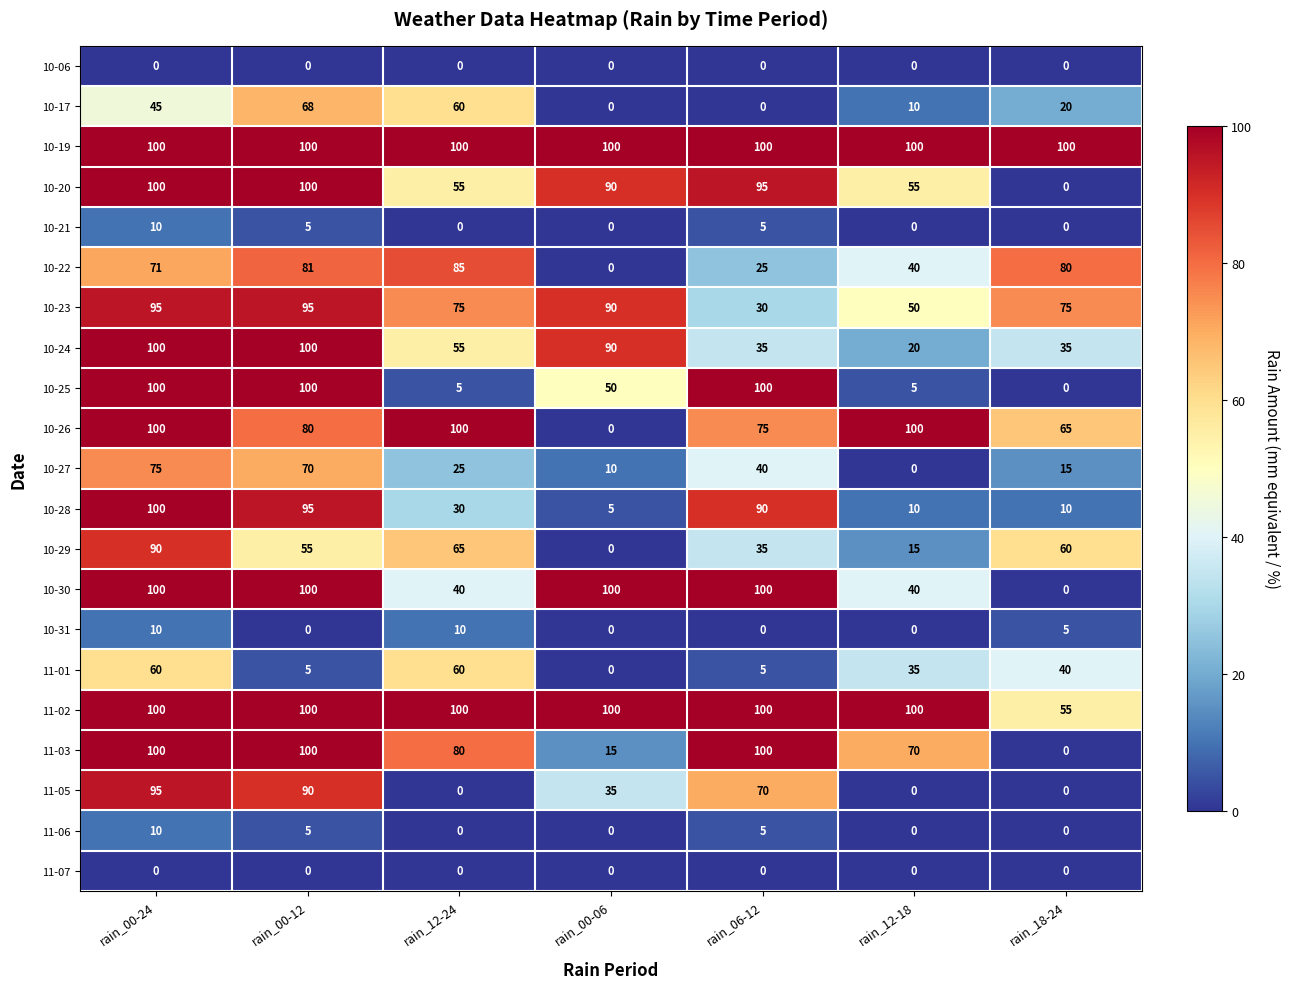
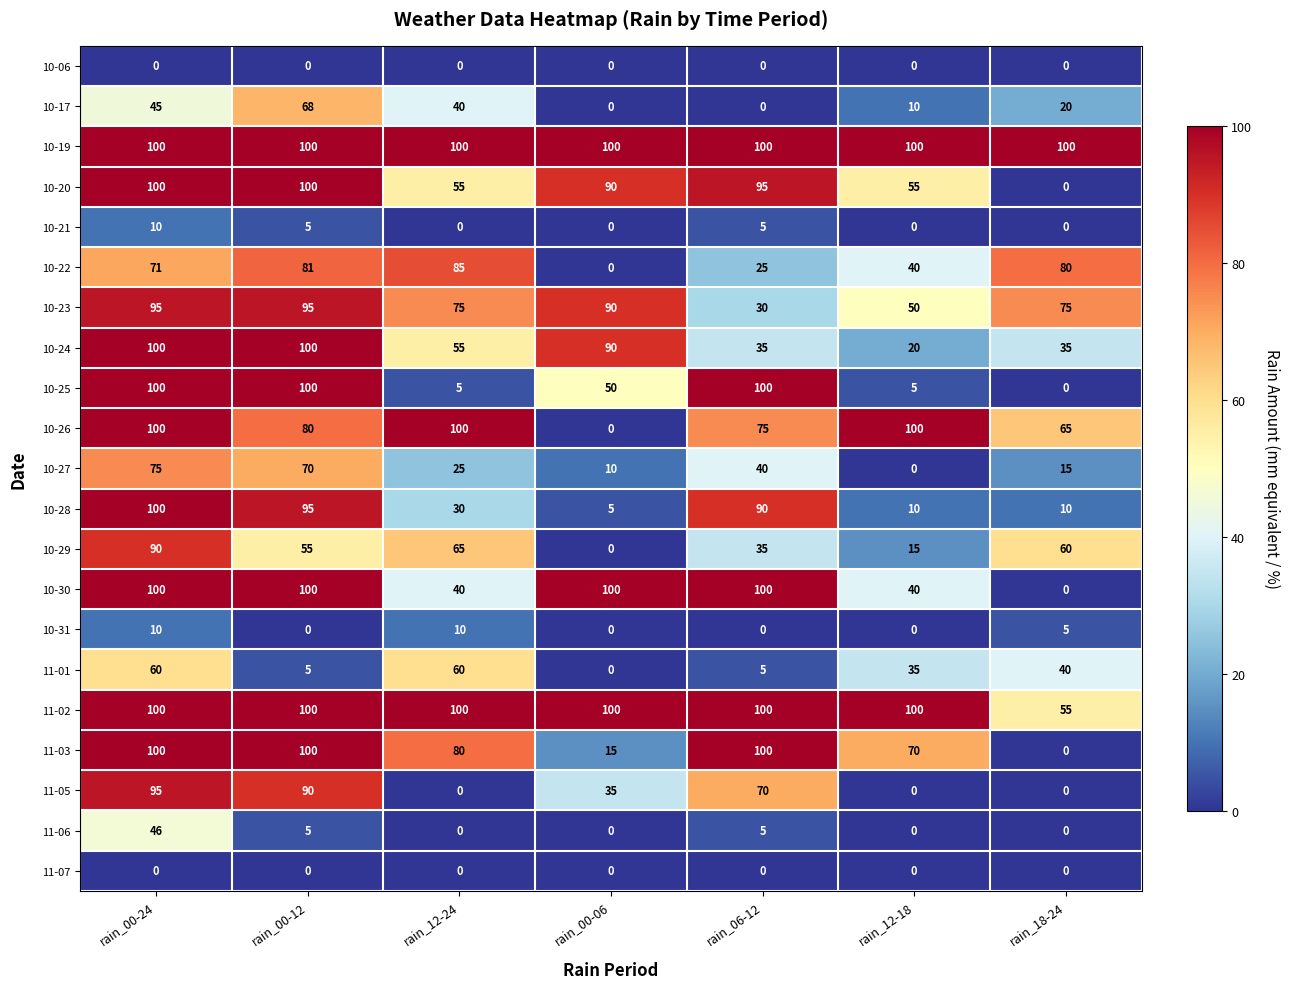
10-17, rain_12-24: 60 -> 40
11-06, rain_00-24: 10 -> 46
